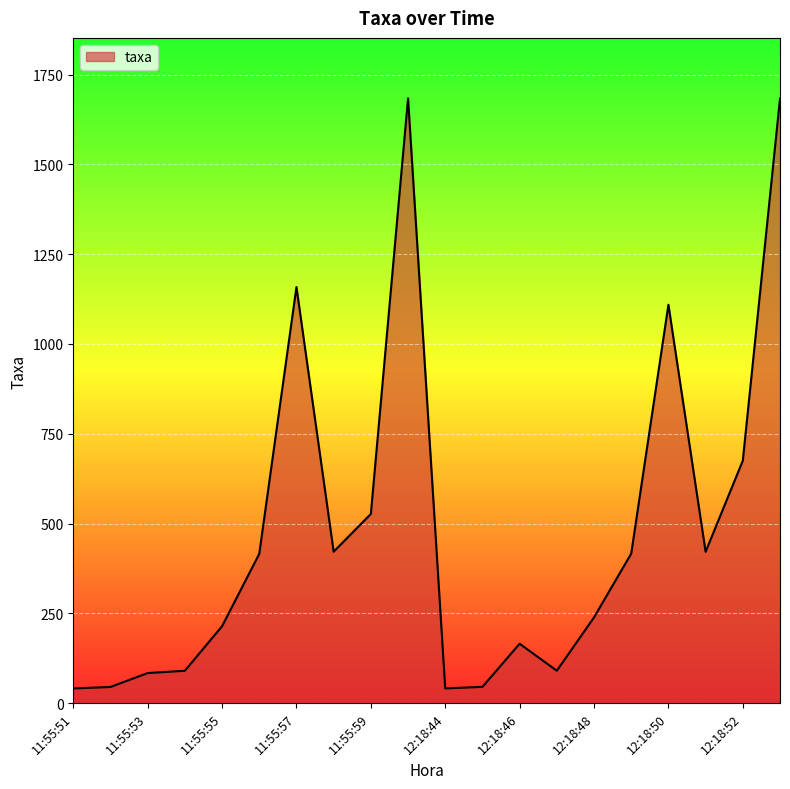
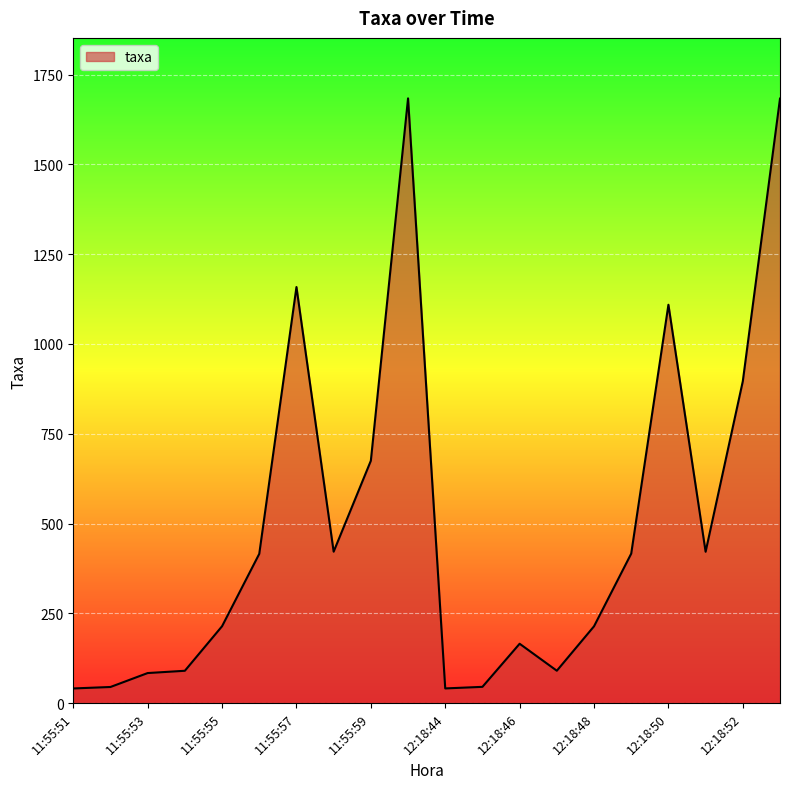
11:55:59: 530 -> 670
12:18:48: 240 -> 210
12:18:52: 680 -> 900
